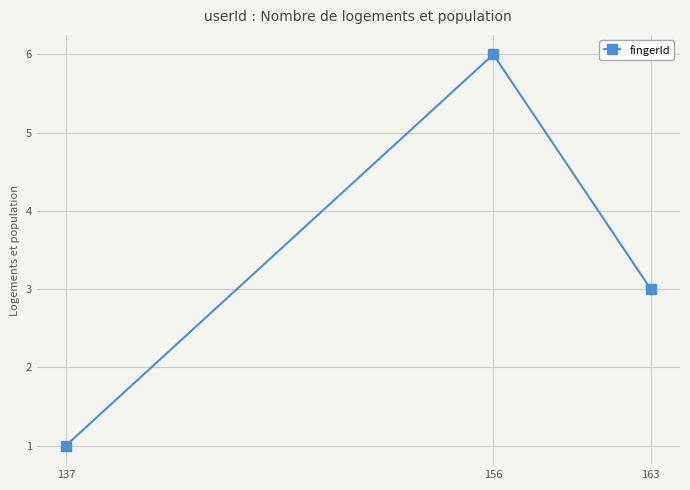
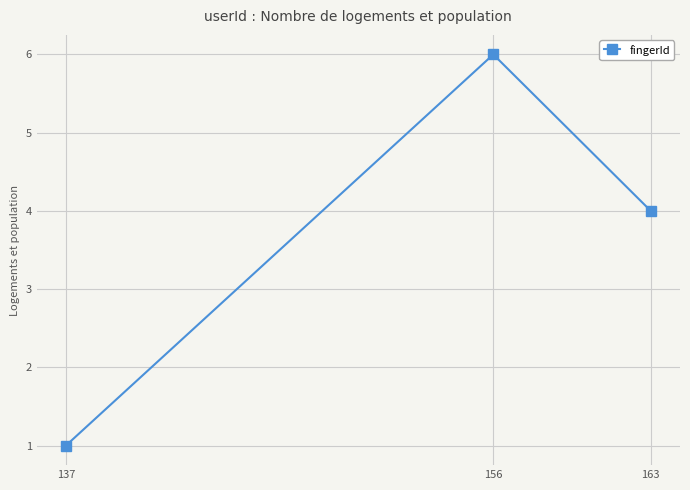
163: 3 -> 4
